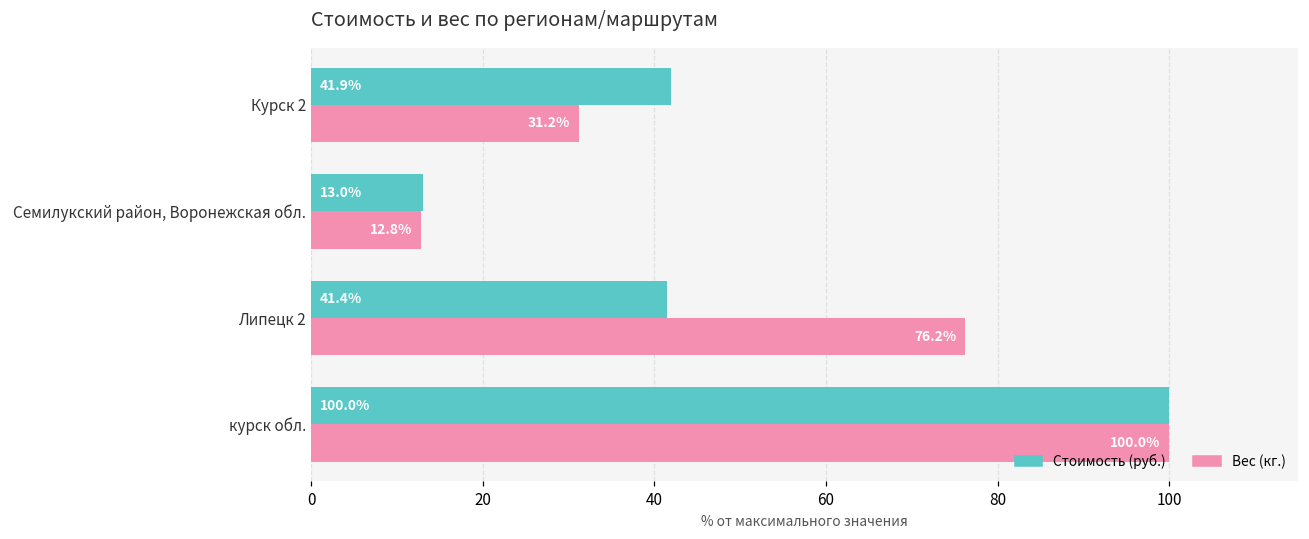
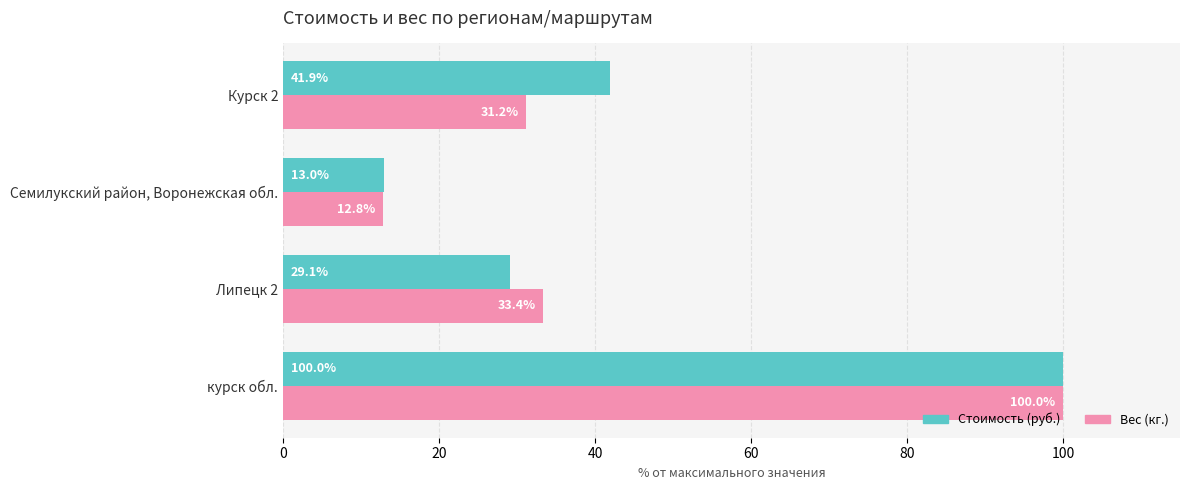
Стоимость (руб.), Липецк 2: 41.4% -> 29.1%
Вес (кг.), Липецк 2: 76.2% -> 33.4%
